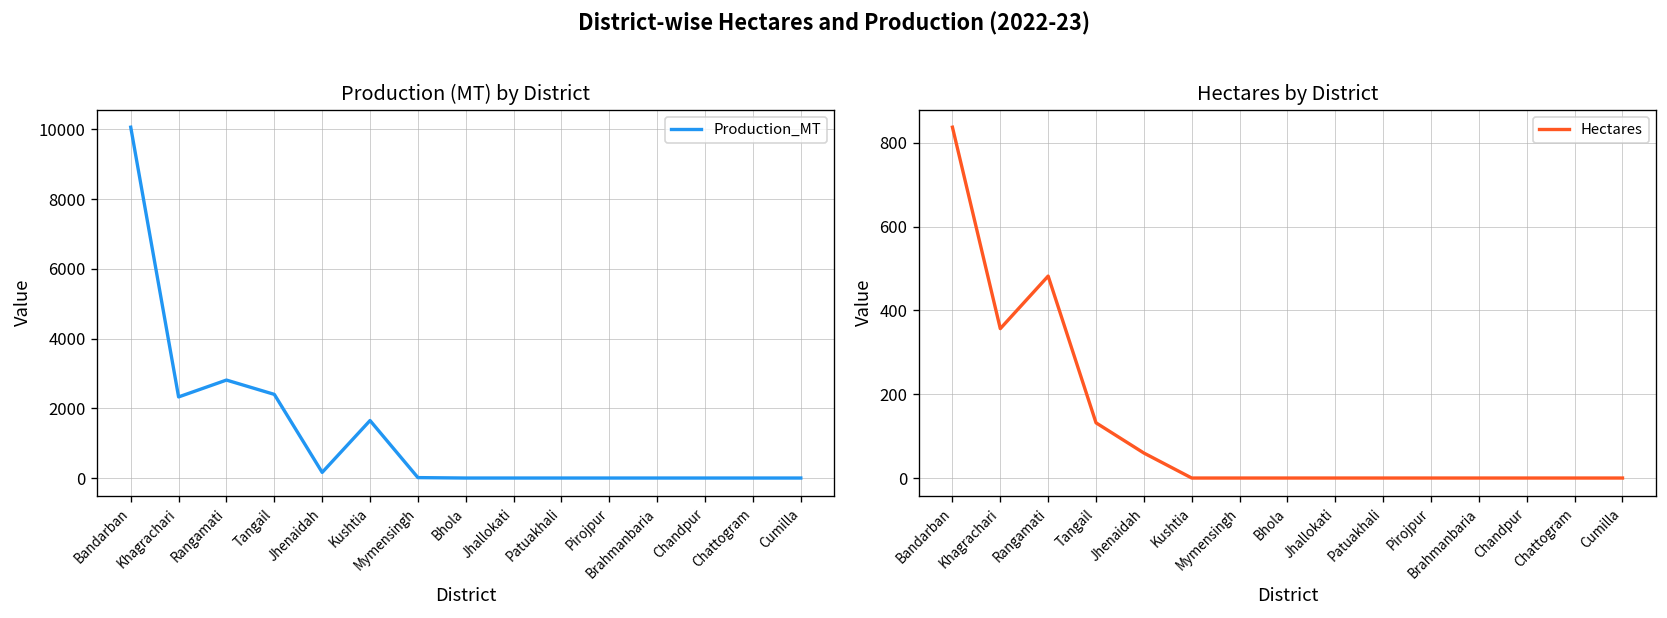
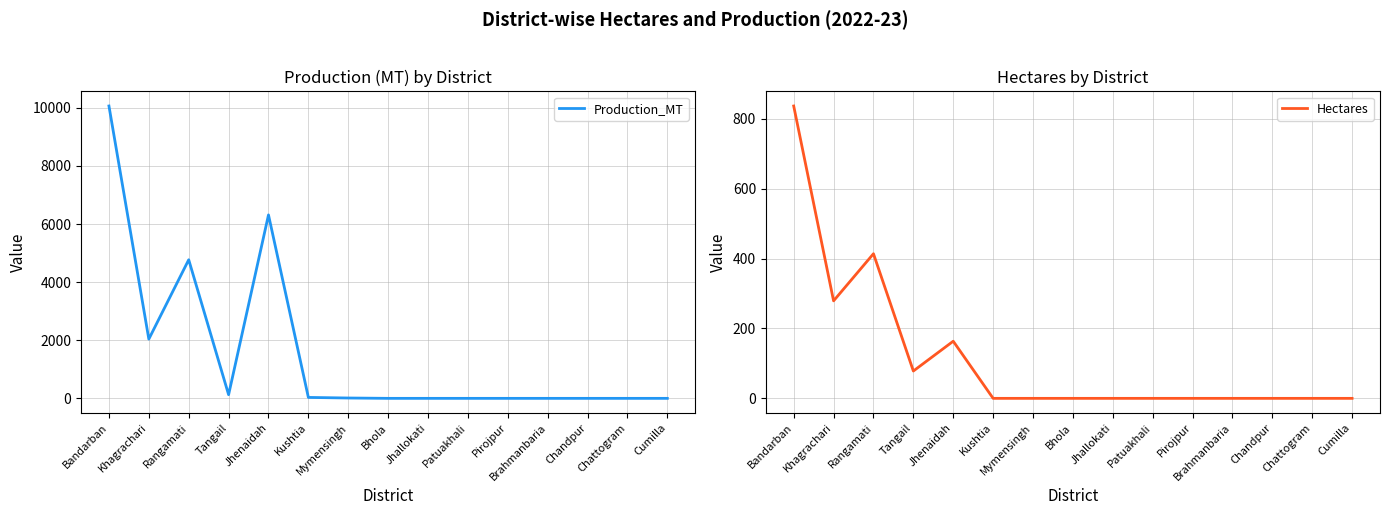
Production (MT) by District, Khagrachari: 2300 -> 2000
Production (MT) by District, Rangamati: 2800 -> 4800
Production (MT) by District, Tangail: 2400 -> 100
Production (MT) by District, Jhenaidah: 200 -> 6300
Production (MT) by District, Kushtia: 1600 -> 0
Hectares by District, Khagrachari: 360 -> 280
Hectares by District, Rangamati: 480 -> 410
Hectares by District, Tangail: 130 -> 80
Hectares by District, Jhenaidah: 60 -> 160
